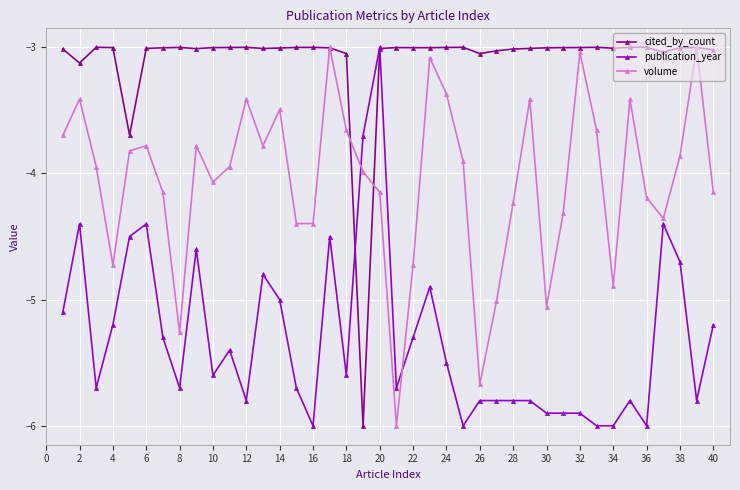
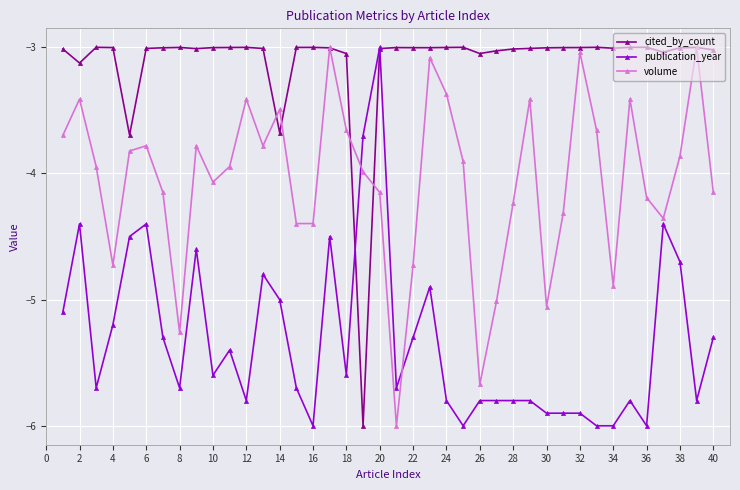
cited_by_count, 14: -3.01 -> -3.68
publication_year, 24: -5.50 -> -5.80
publication_year, 40: -5.20 -> -5.30
